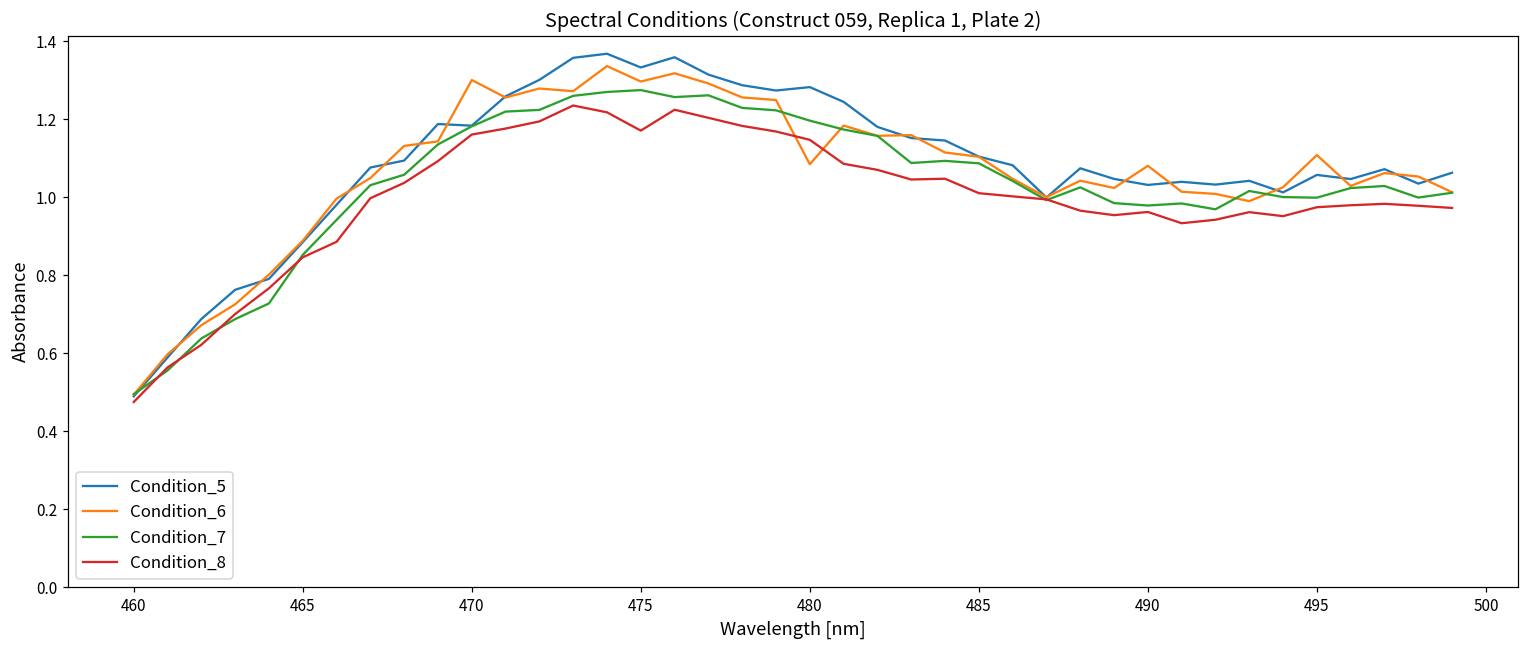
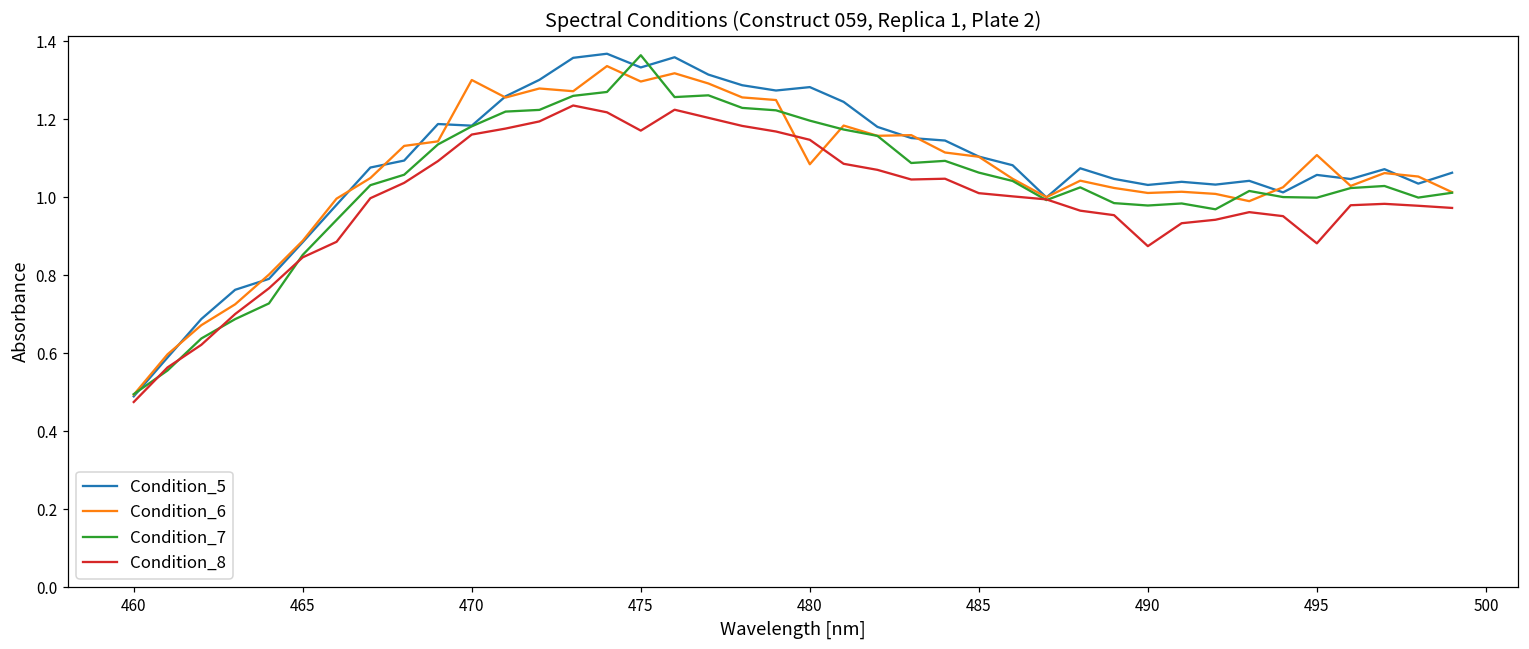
Condition_7, 475: 1.27 -> 1.36
Condition_7, 485: 1.09 -> 1.06
Condition_6, 490: 1.08 -> 1.01
Condition_8, 490: 0.96 -> 0.87
Condition_8, 495: 0.97 -> 0.88
